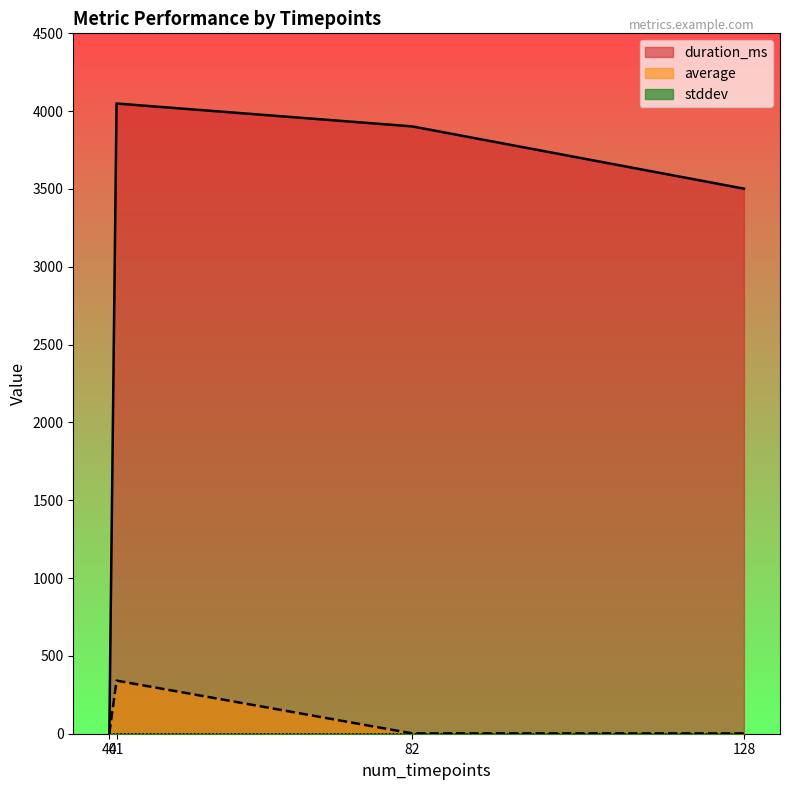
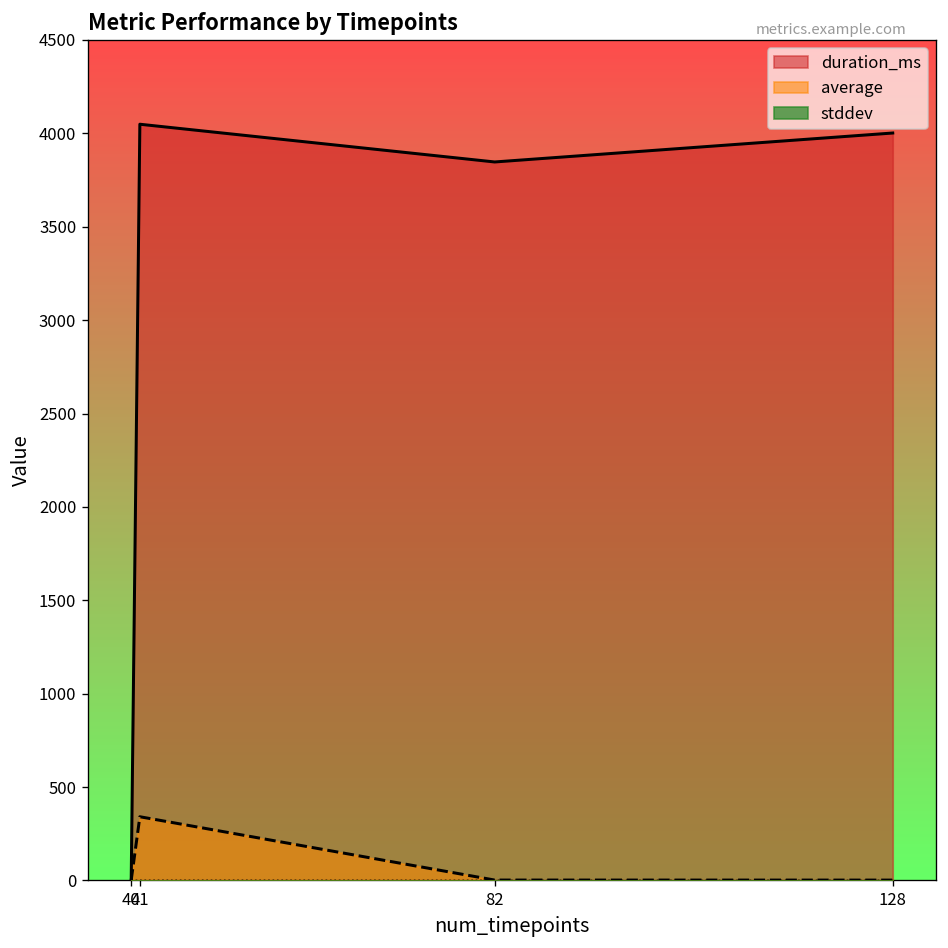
duration_ms, 82: 3900 -> 3850
duration_ms, 128: 3500 -> 4000
